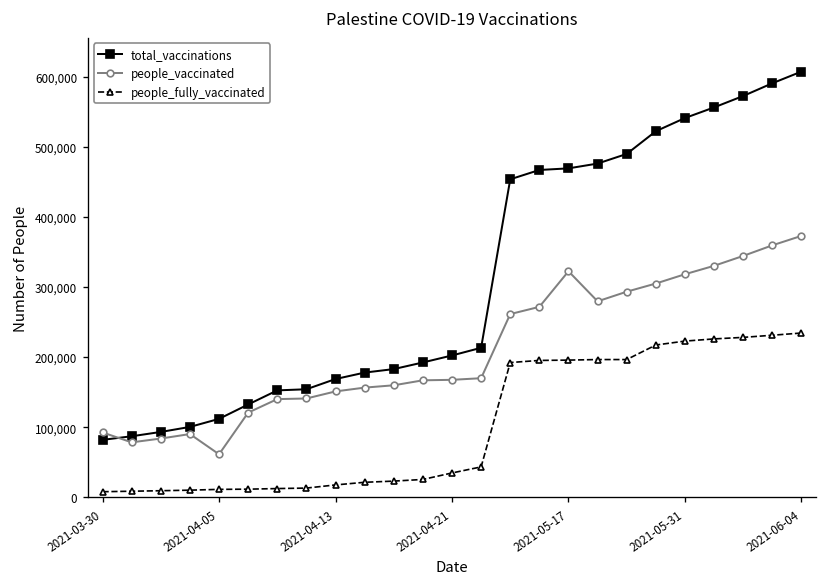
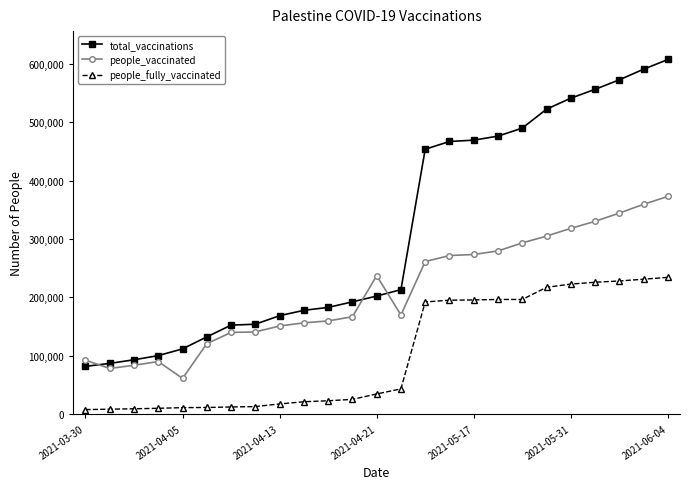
people_vaccinated, 2021-04-21: 170,000 -> 240,000
people_vaccinated, 2021-05-17: 320,000 -> 270,000
